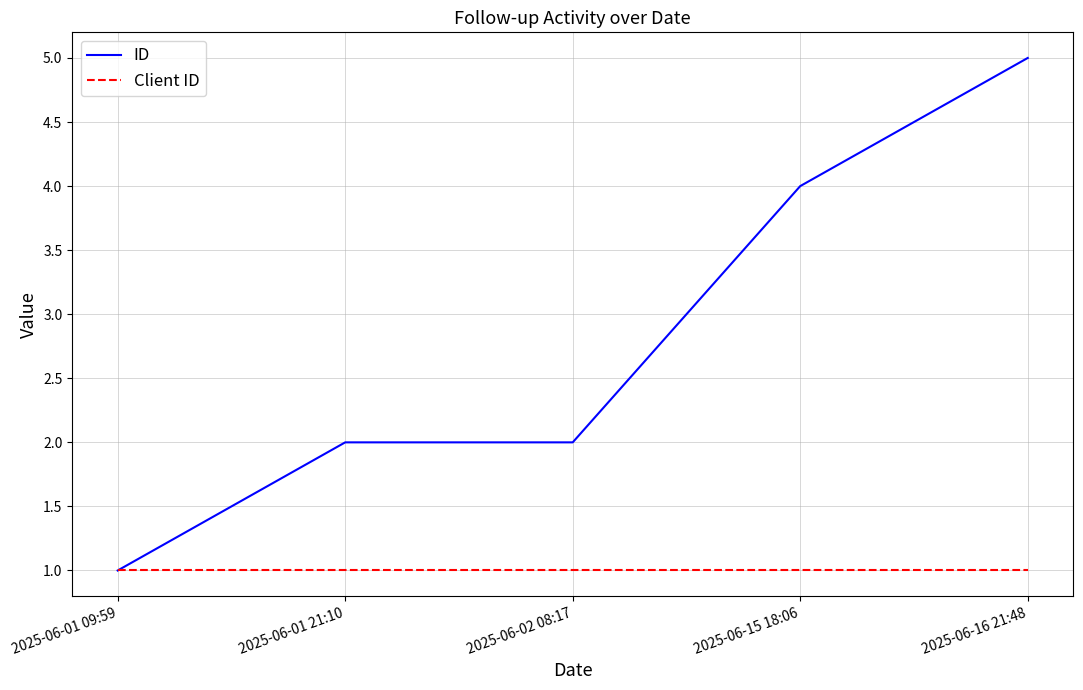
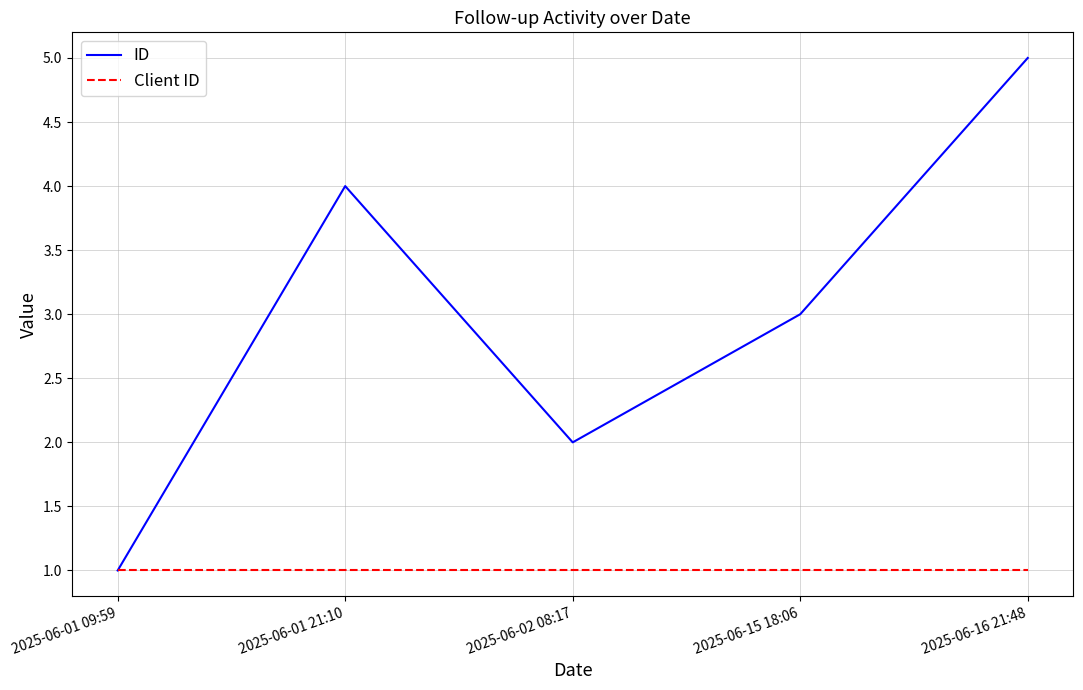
ID, 2025-06-01 21:10: 2 -> 4
ID, 2025-06-15 18:06: 4 -> 3
